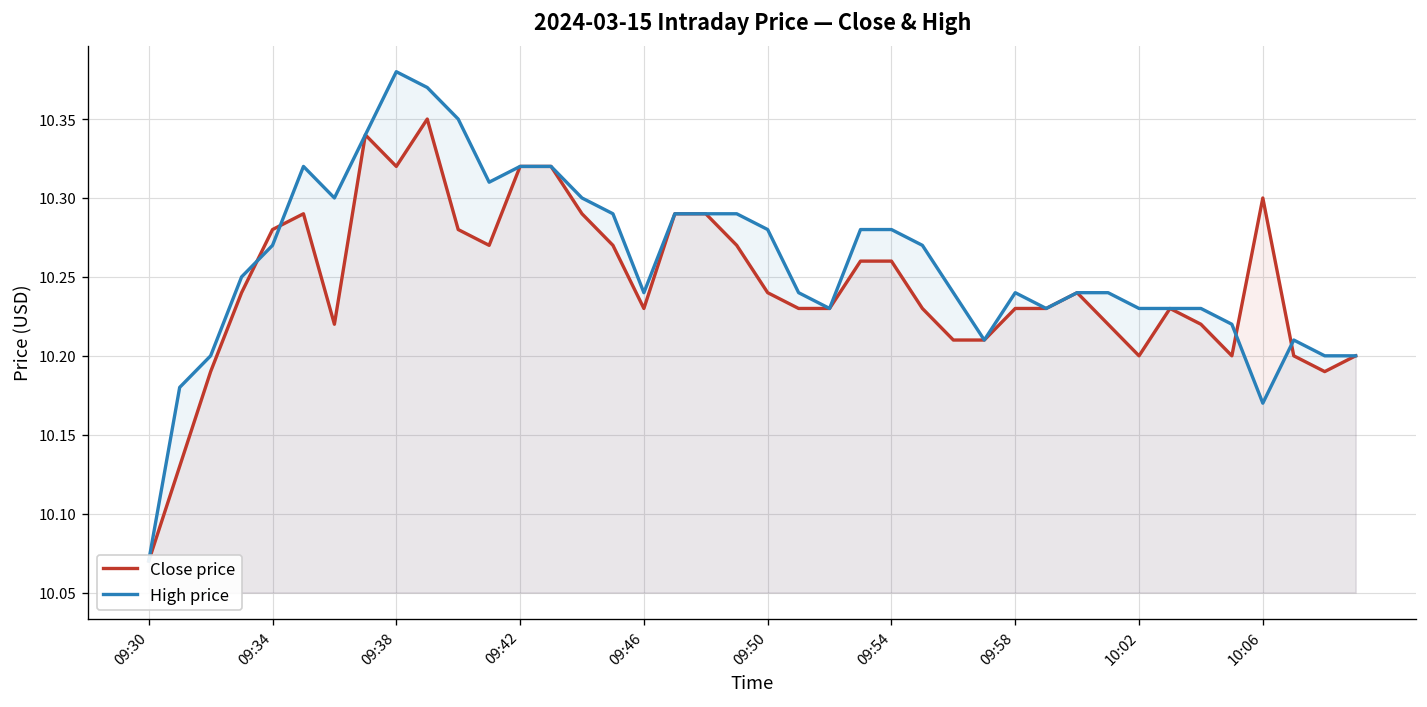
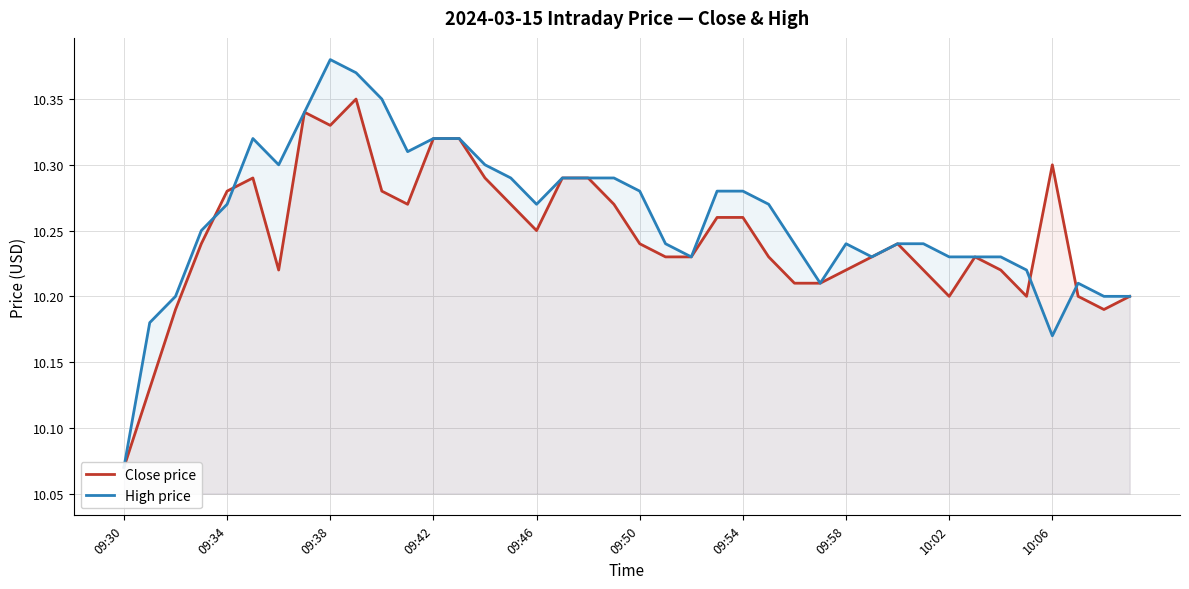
Close price, 09:38: 10.32 -> 10.33
Close price, 09:46: 10.23 -> 10.25
High price, 09:46: 10.24 -> 10.27
Close price, 09:58: 10.23 -> 10.22
